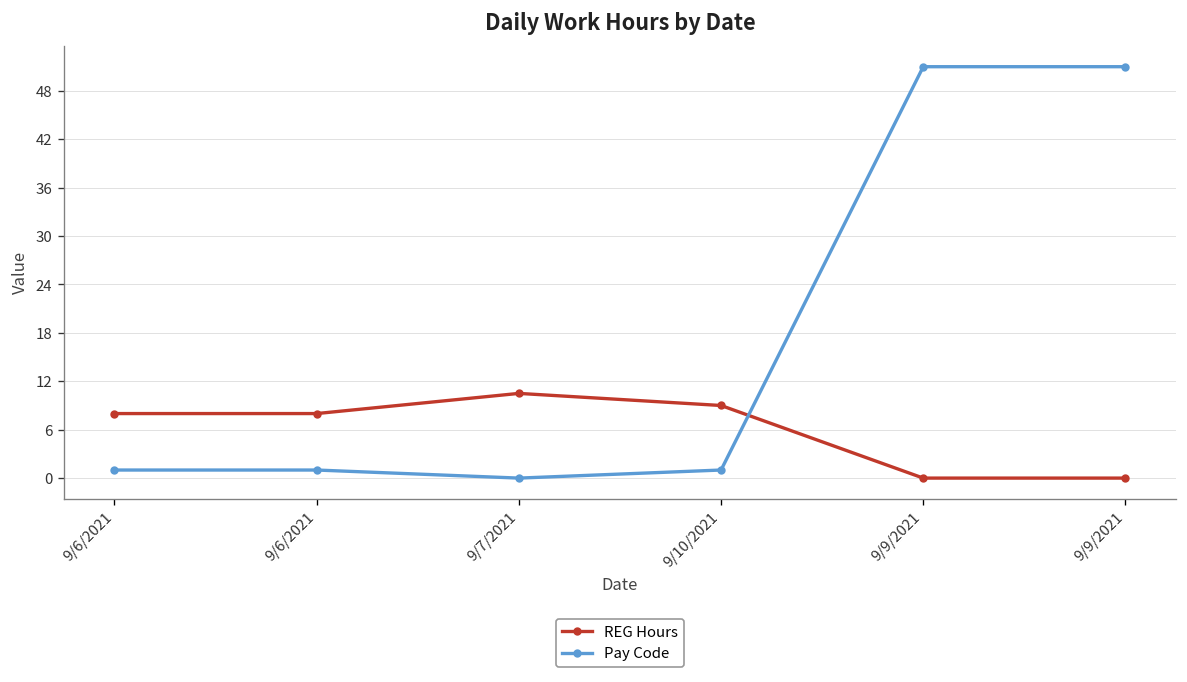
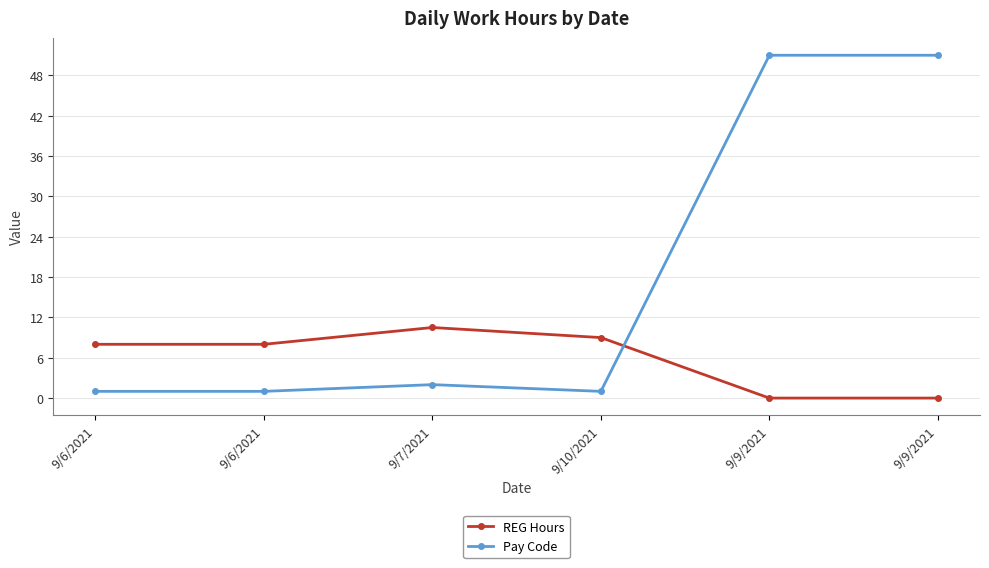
Pay Code, 9/7/2021: 0 -> 2
